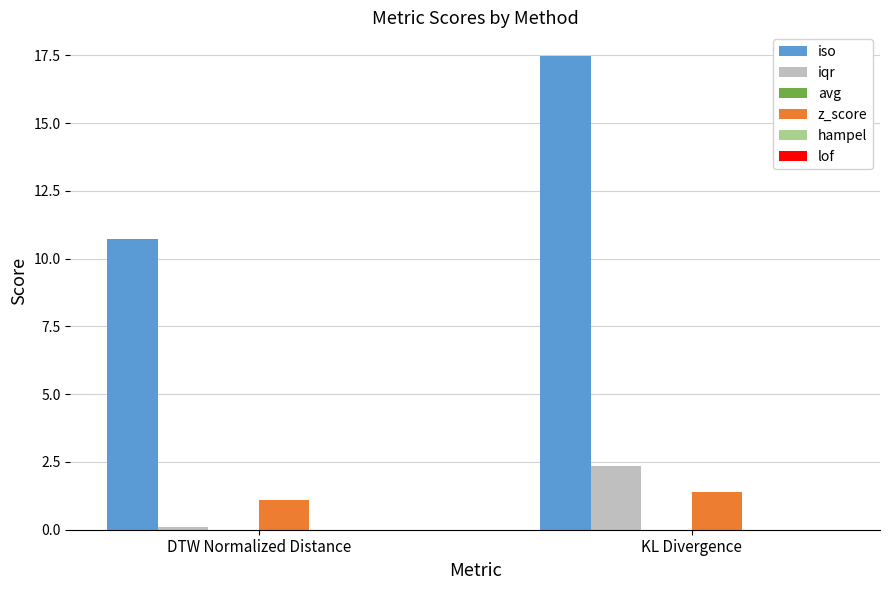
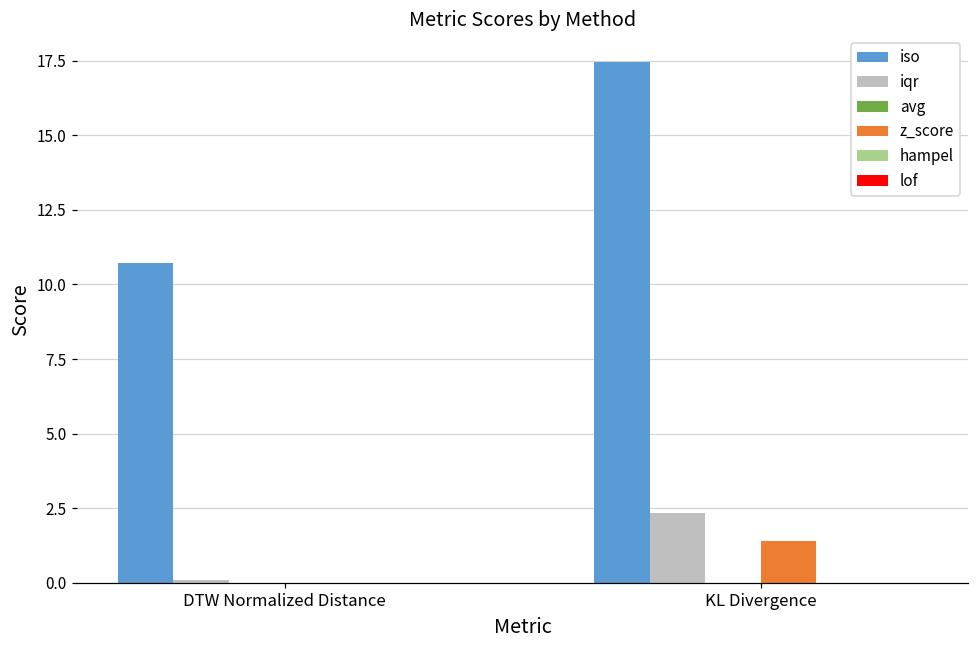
z_score, DTW Normalized Distance: 1.1 -> 0.0
